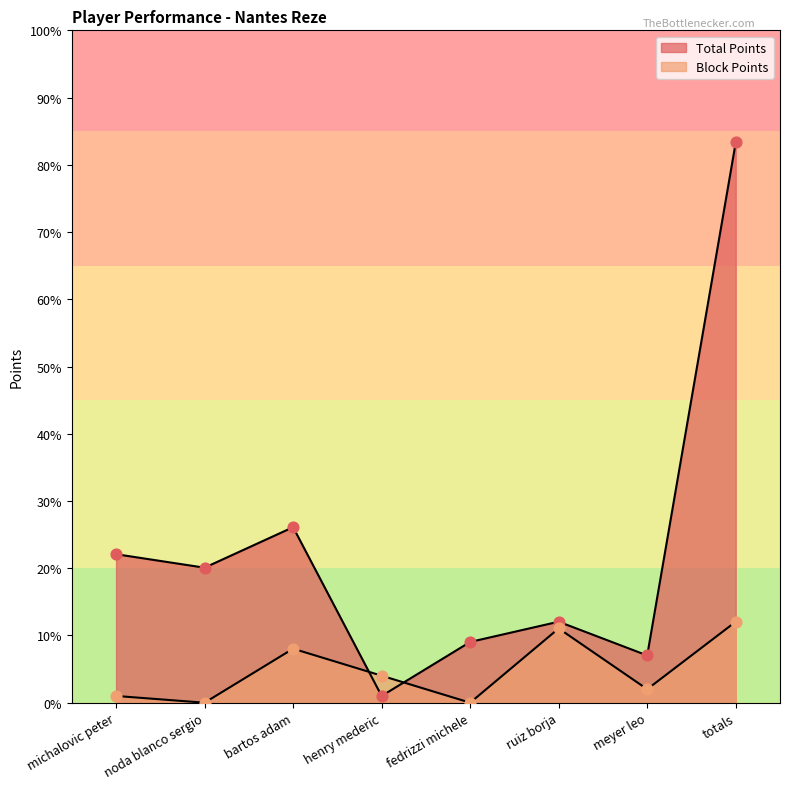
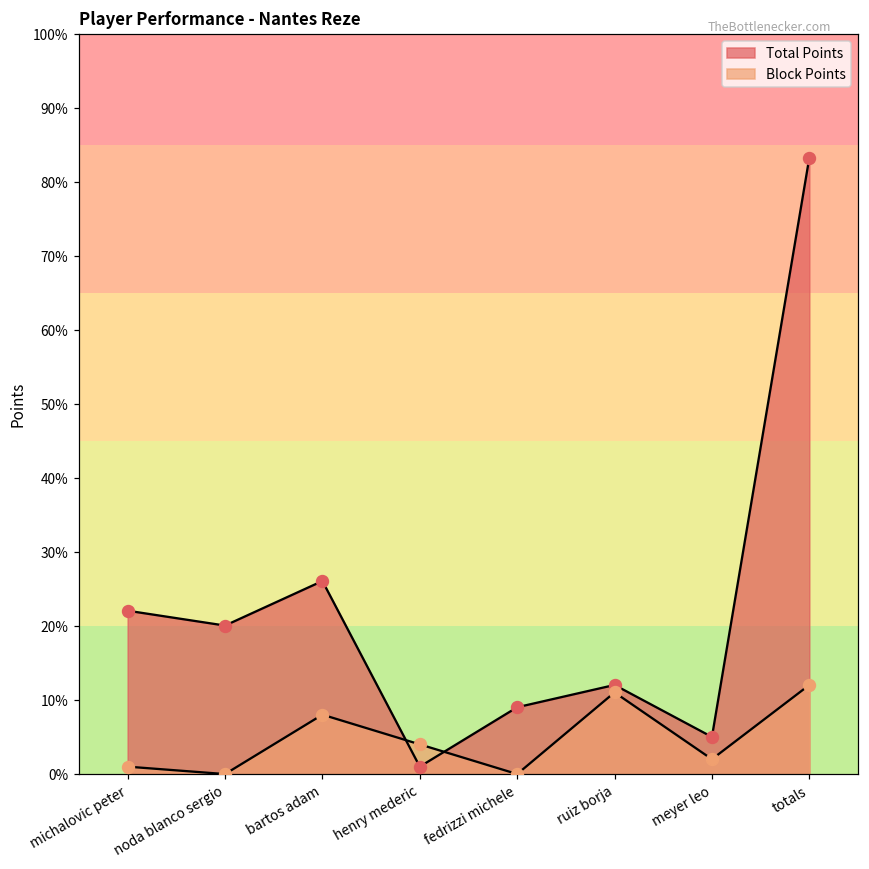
Total Points, meyer leo: 7% -> 5%
